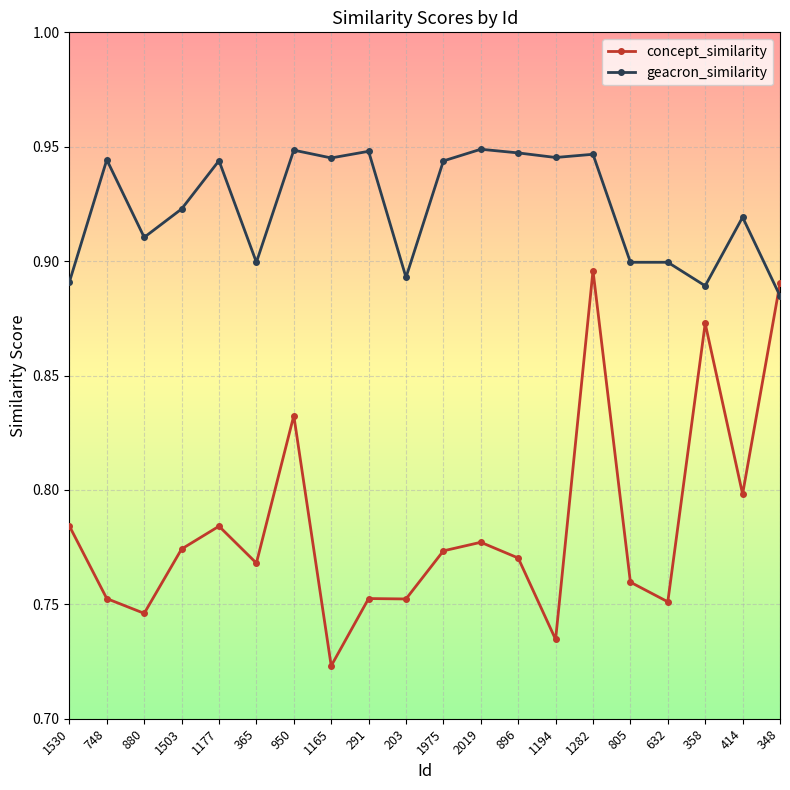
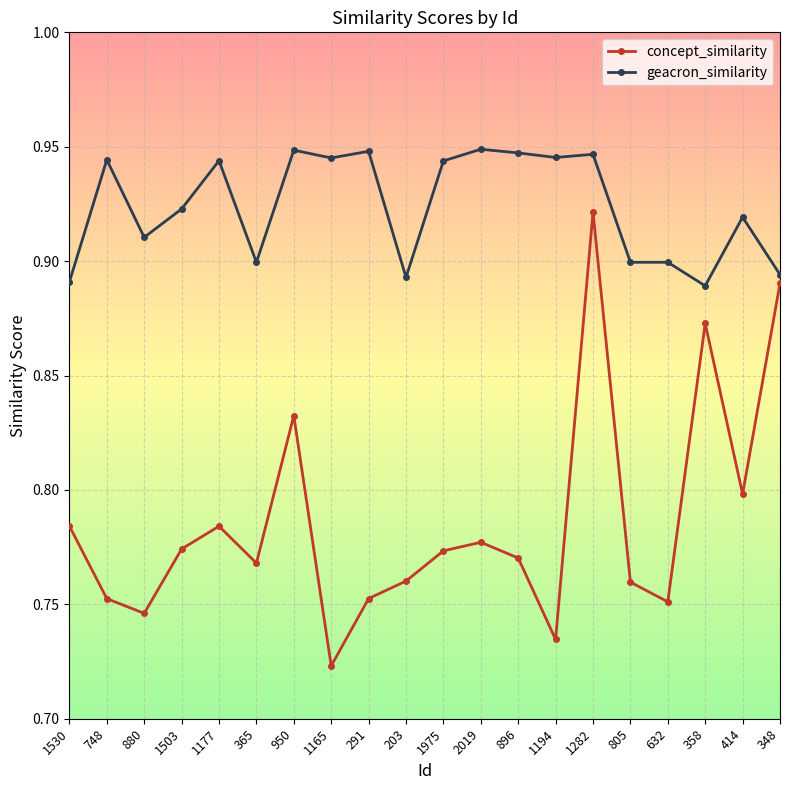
concept_similarity, 203: 0.752 -> 0.760
concept_similarity, 1282: 0.896 -> 0.921
geacron_similarity, 348: 0.885 -> 0.894
